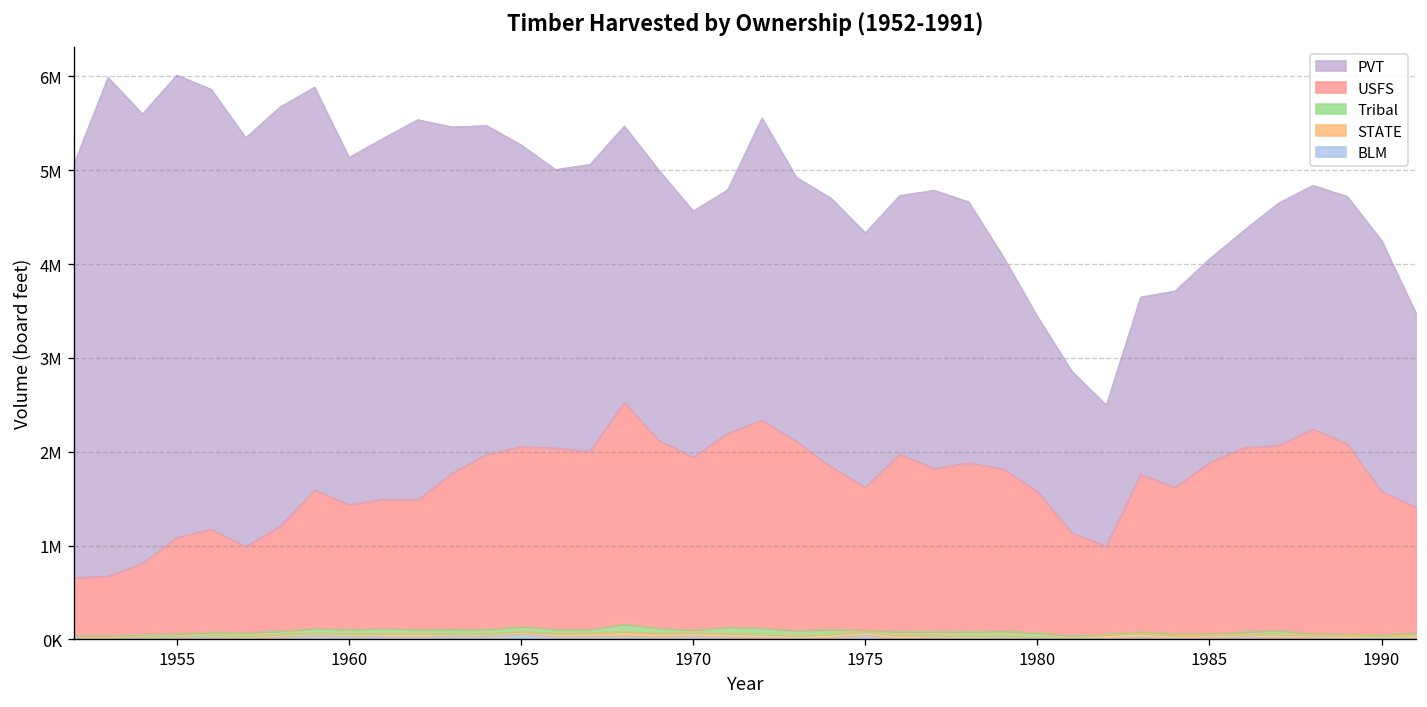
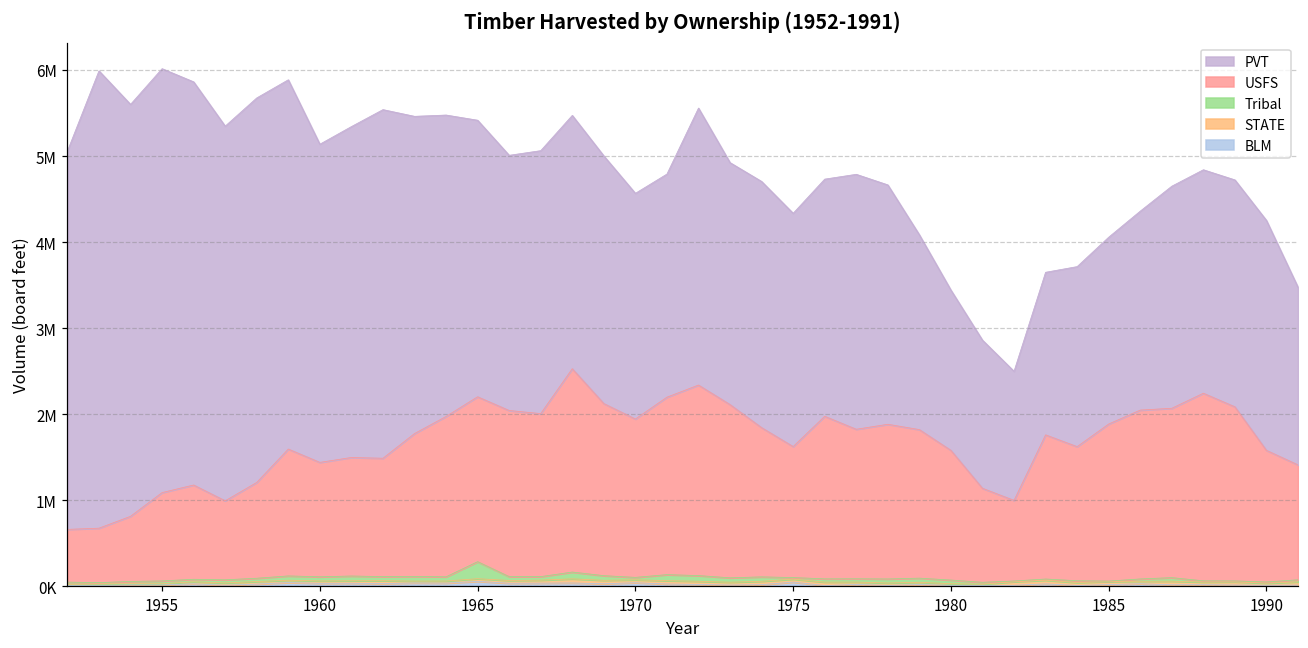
Tribal, 1965: 100000 -> 200000
